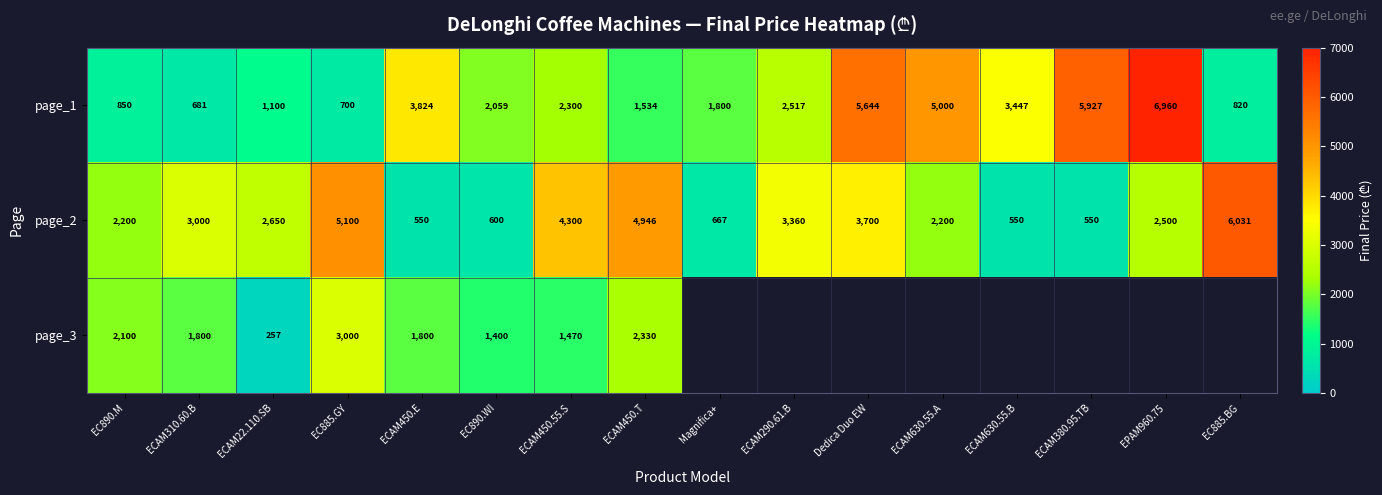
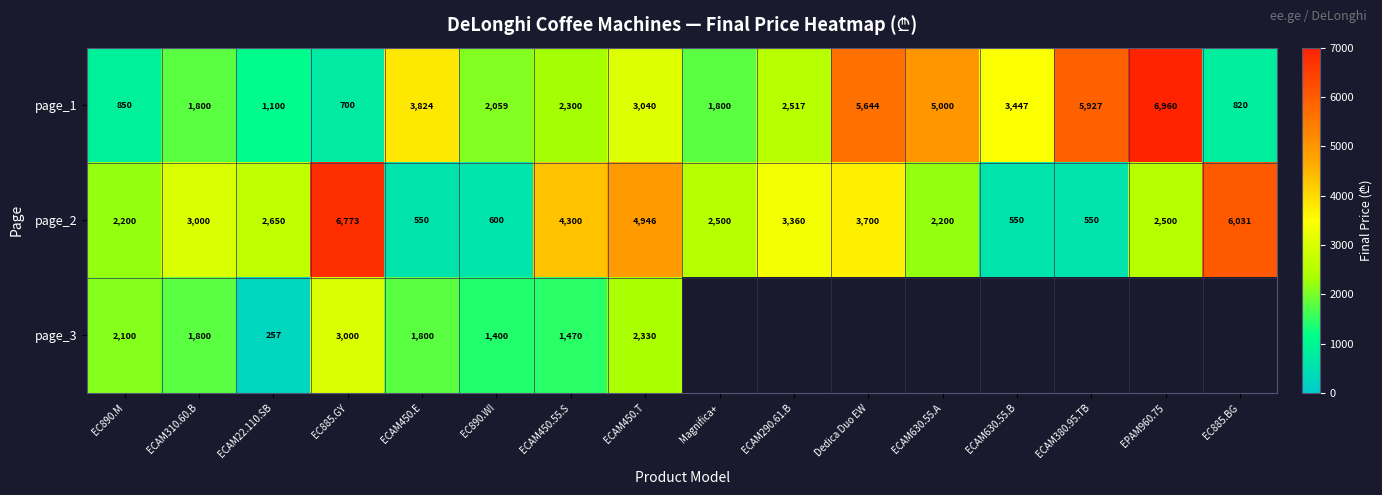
page_1, ECAM310.60.B: 681 -> 1,800
page_1, ECAM450.T: 1,534 -> 3,040
page_2, EC885.GY: 5,100 -> 6,773
page_2, Magnifica+: 667 -> 2,500
